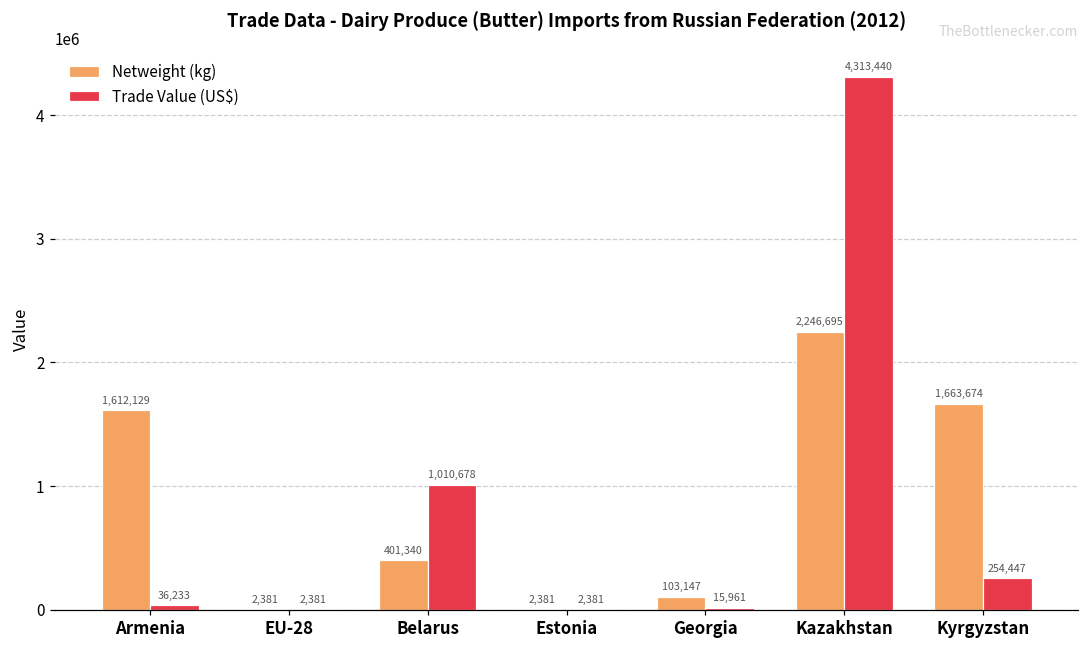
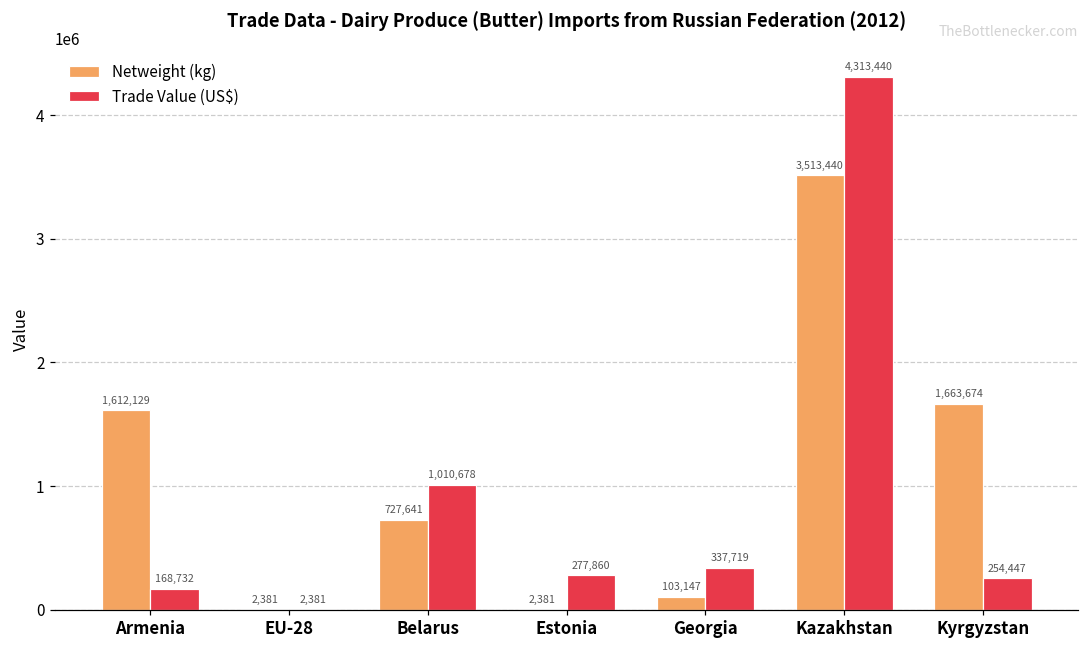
Trade Value (US$), Armenia: 36,233 -> 168,732
Netweight (kg), Belarus: 401,340 -> 727,641
Trade Value (US$), Estonia: 2,381 -> 277,860
Trade Value (US$), Georgia: 15,961 -> 337,719
Netweight (kg), Kazakhstan: 2,246,695 -> 3,513,440
